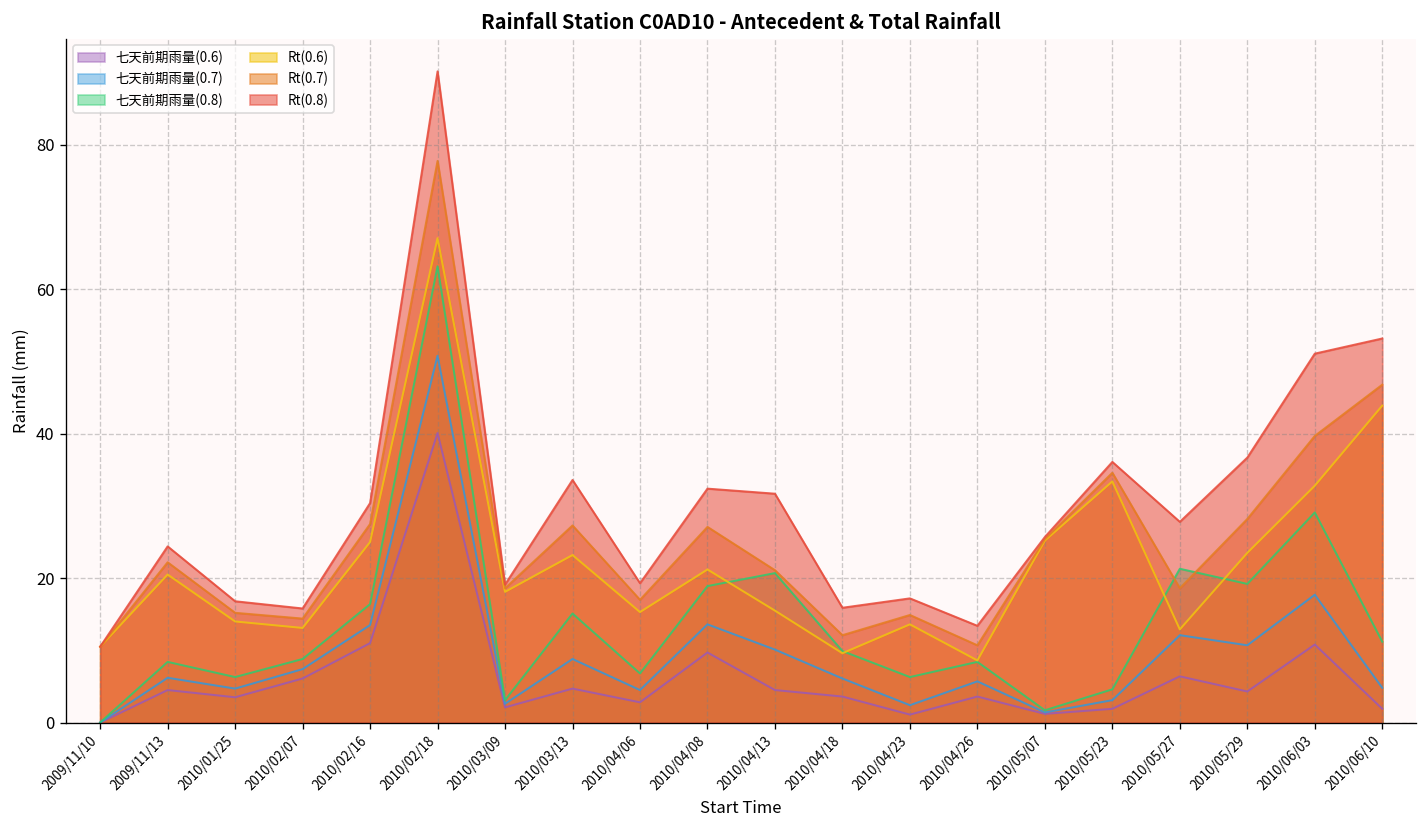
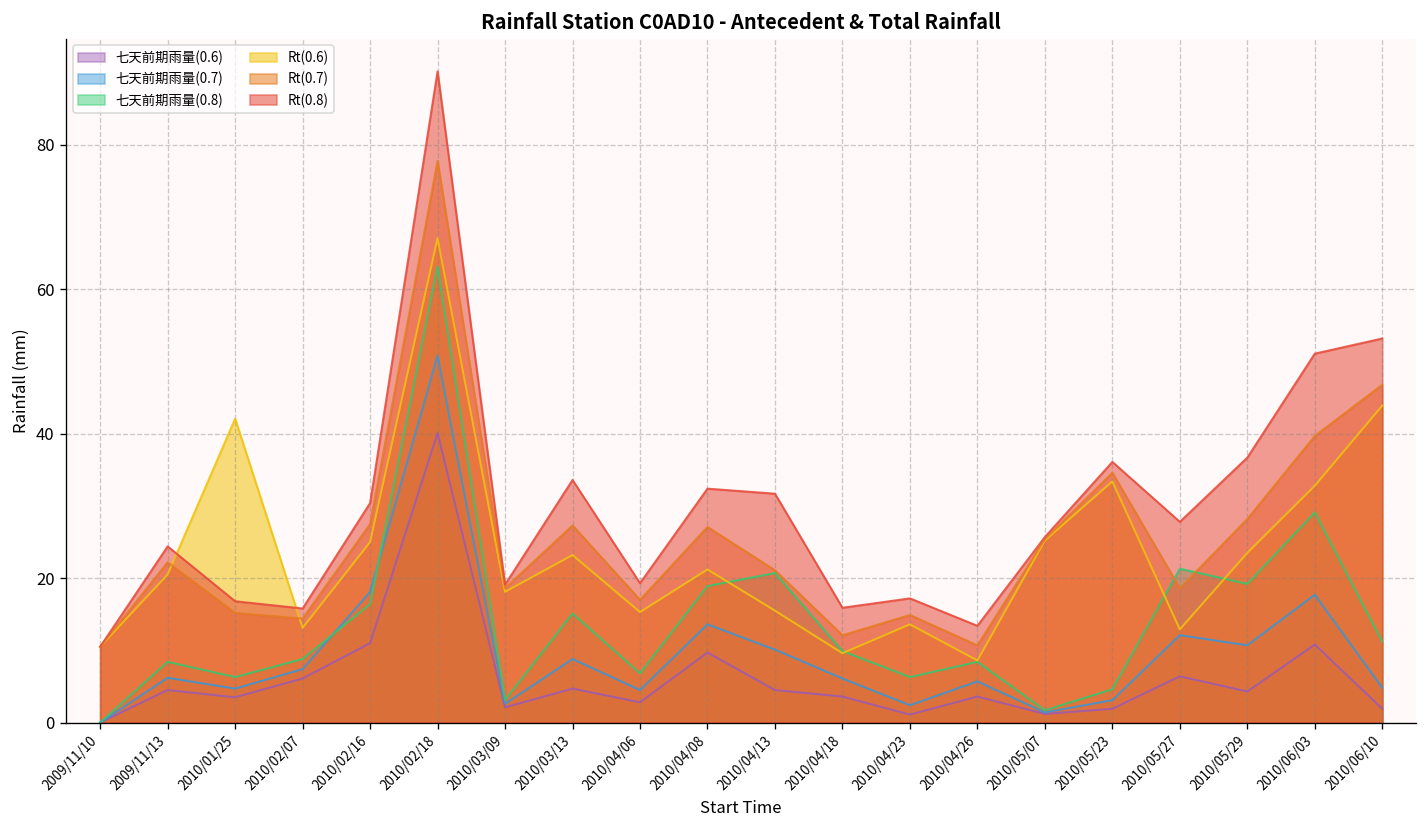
Rt(0.6), 2010/01/25: 14 -> 42
七天前期雨量(0.7), 2010/02/16: 14 -> 18
